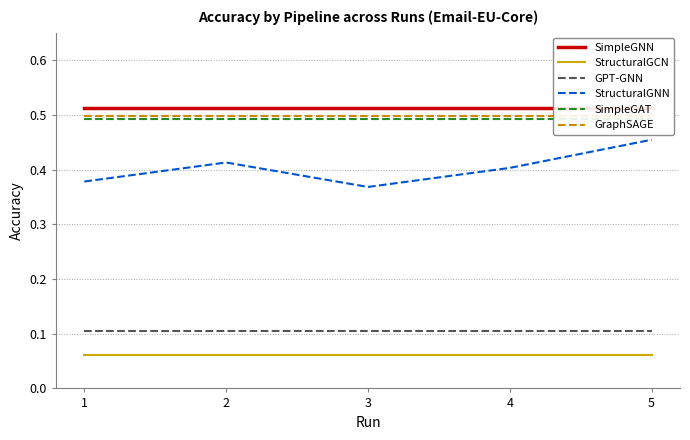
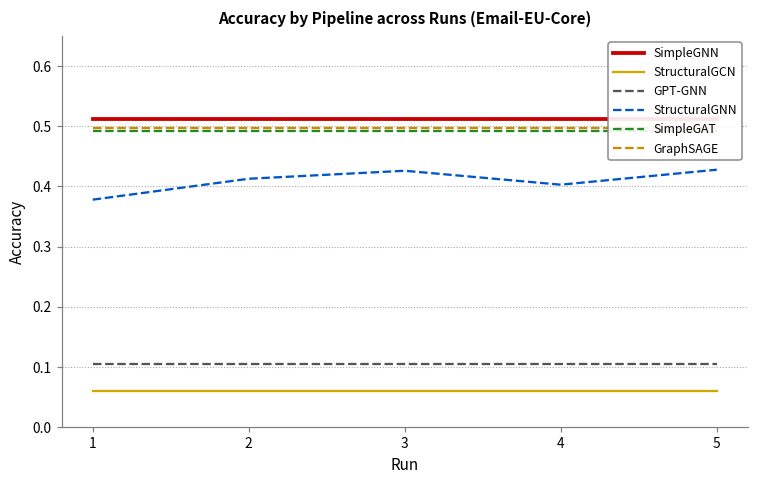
StructuralGNN, 3: 0.37 -> 0.43
StructuralGNN, 5: 0.45 -> 0.43
